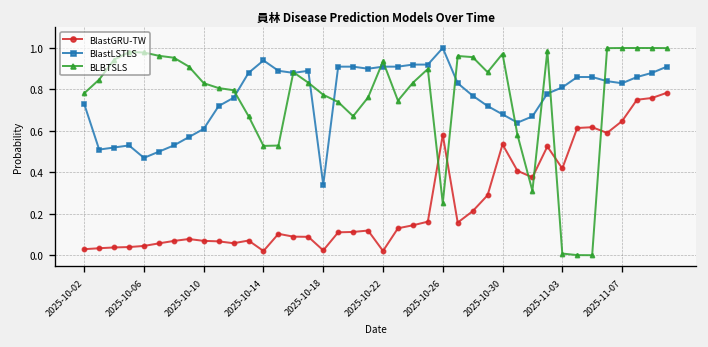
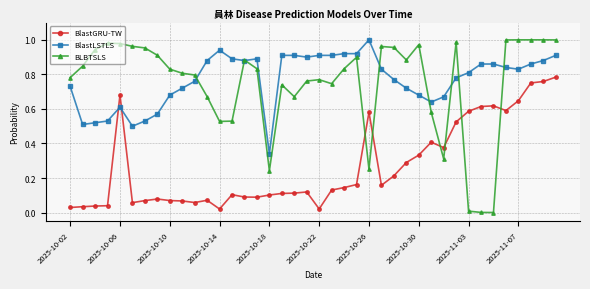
BlastGRU-TW, 2025-10-06: 0.05 -> 0.68
BlastLSTLS, 2025-10-06: 0.47 -> 0.61
BlastLSTLS, 2025-10-10: 0.61 -> 0.68
BlastGRU-TW, 2025-10-18: 0.02 -> 0.10
BLBTSLS, 2025-10-18: 0.77 -> 0.24
BLBTSLS, 2025-10-22: 0.94 -> 0.77
BlastGRU-TW, 2025-10-30: 0.54 -> 0.33
BlastGRU-TW, 2025-11-03: 0.42 -> 0.59
